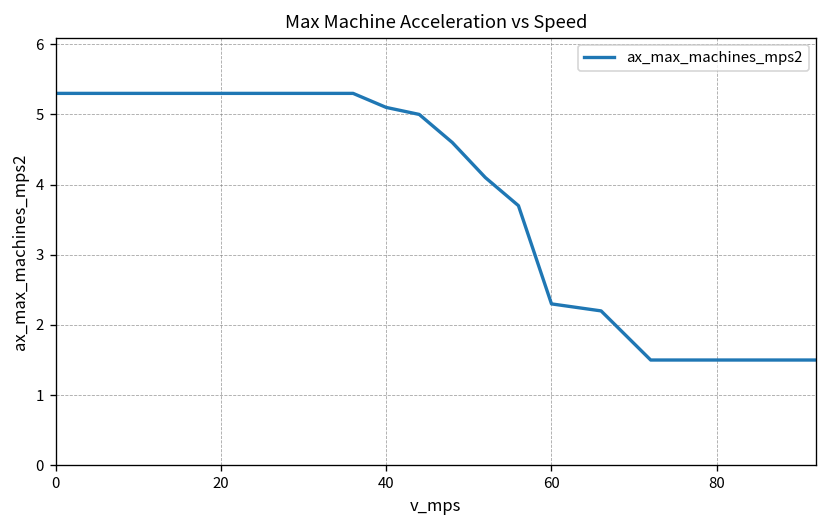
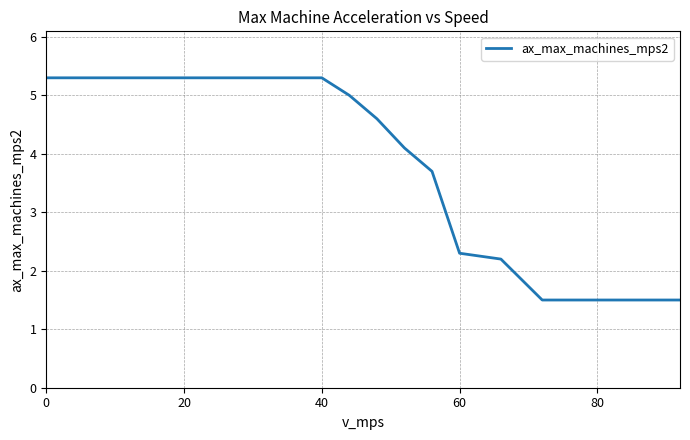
40: 5.1 -> 5.3
